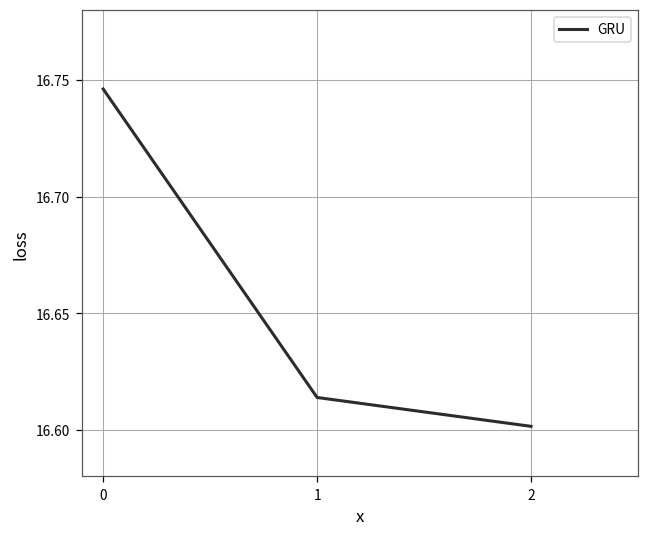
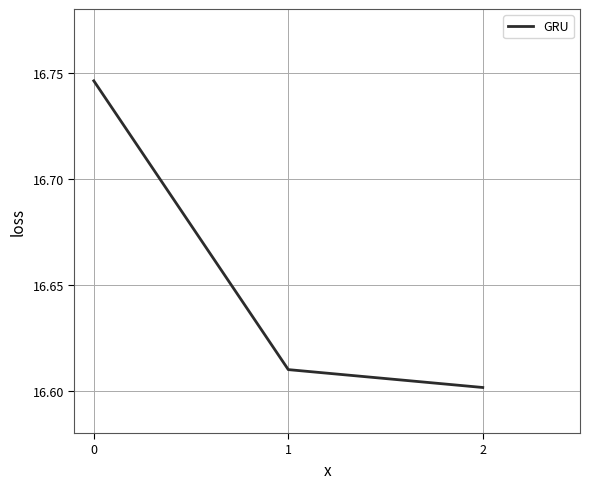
1: 16.614 -> 16.610
